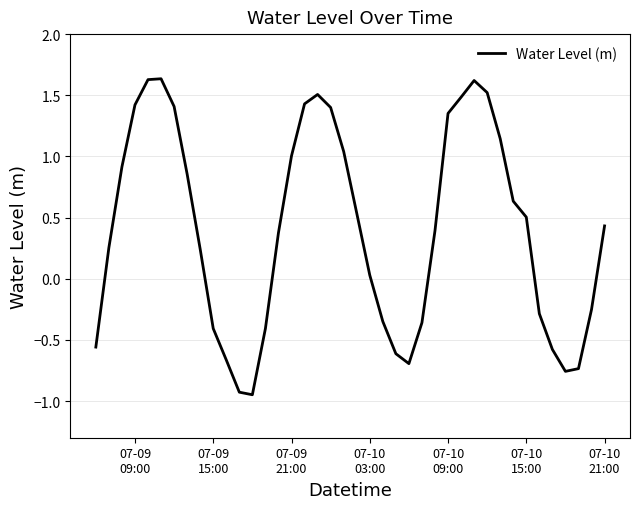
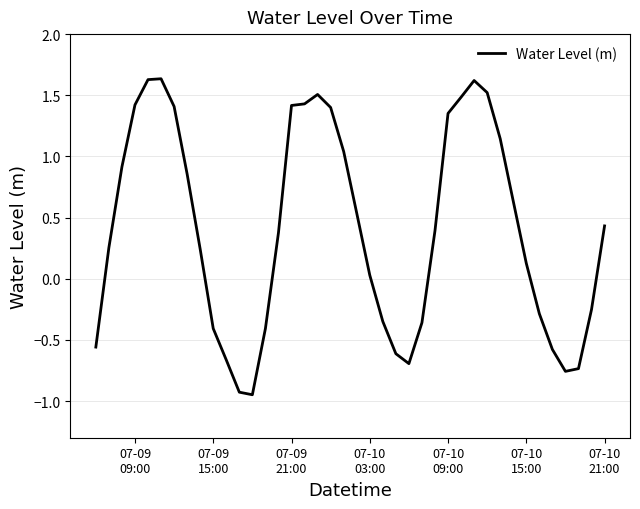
07-09 21:00: 1.00 -> 1.42
07-10 15:00: 0.50 -> 0.13
